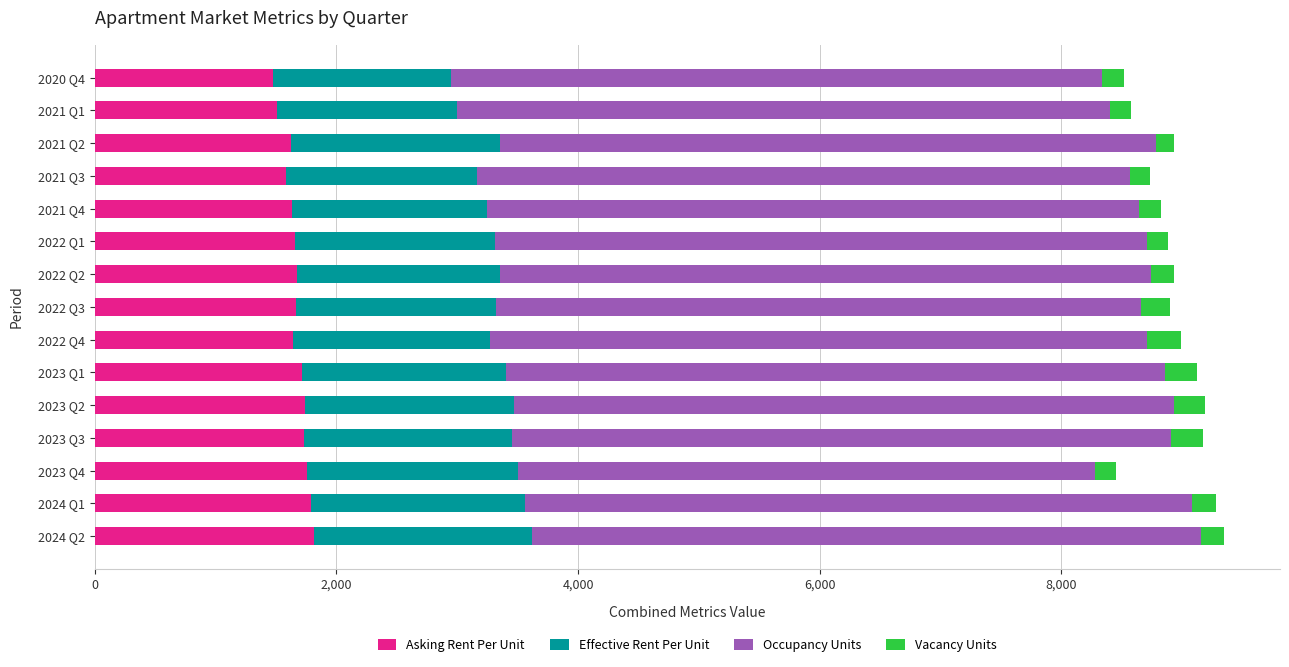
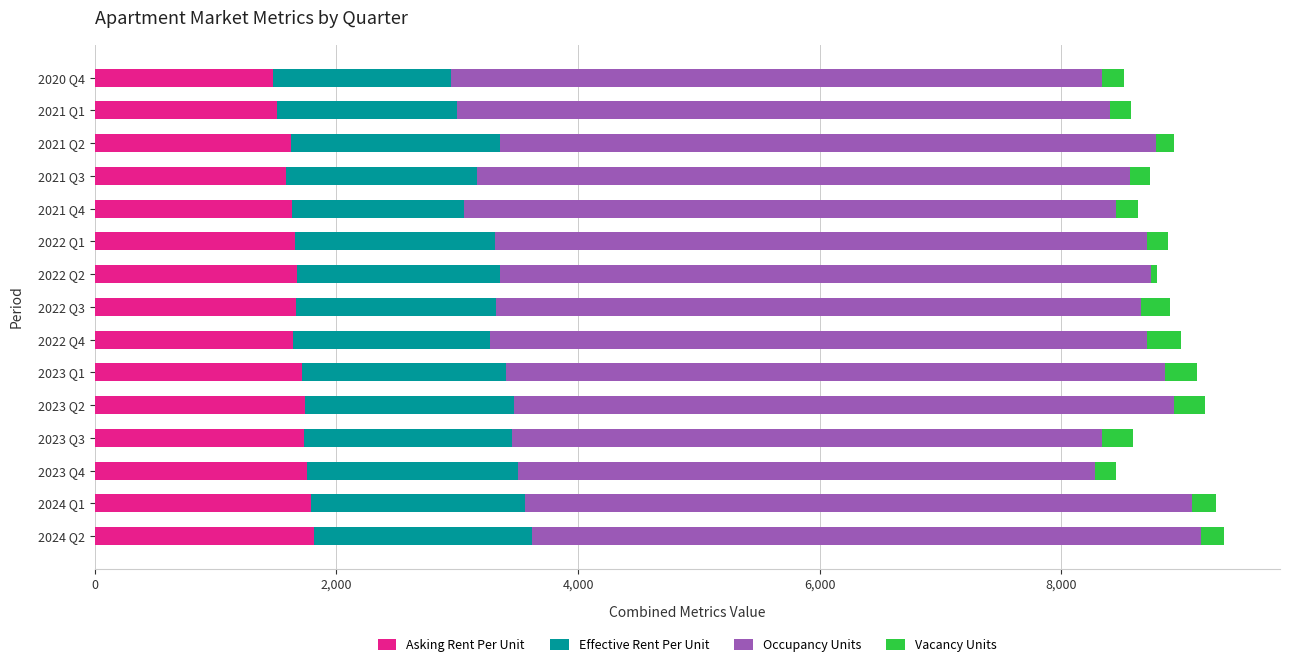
Effective Rent Per Unit, 2021 Q4: 1,620 -> 1,430
Vacancy Units, 2022 Q2: 190 -> 50
Occupancy Units, 2023 Q3: 5,460 -> 4,890
